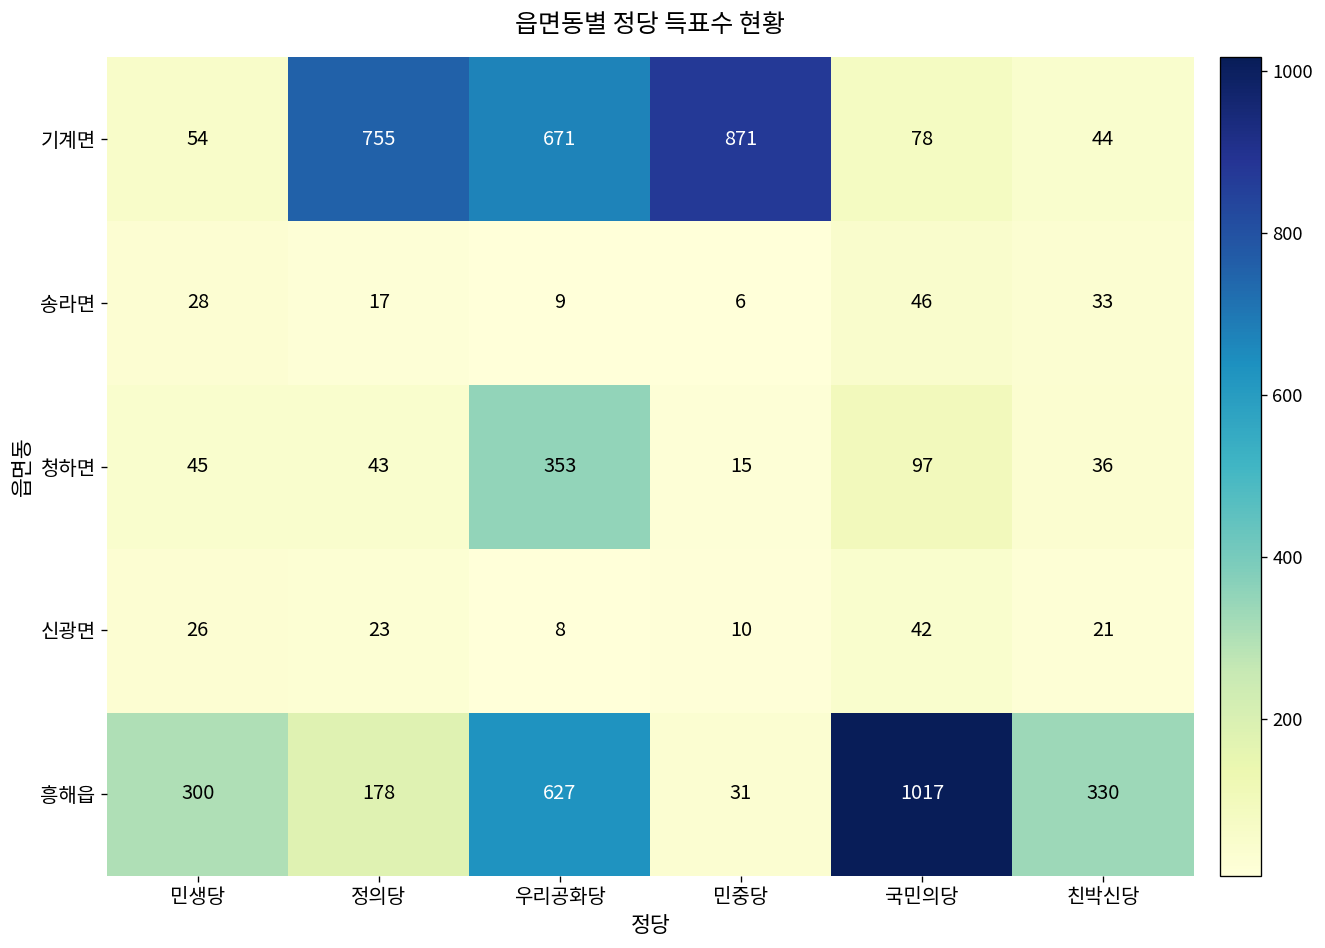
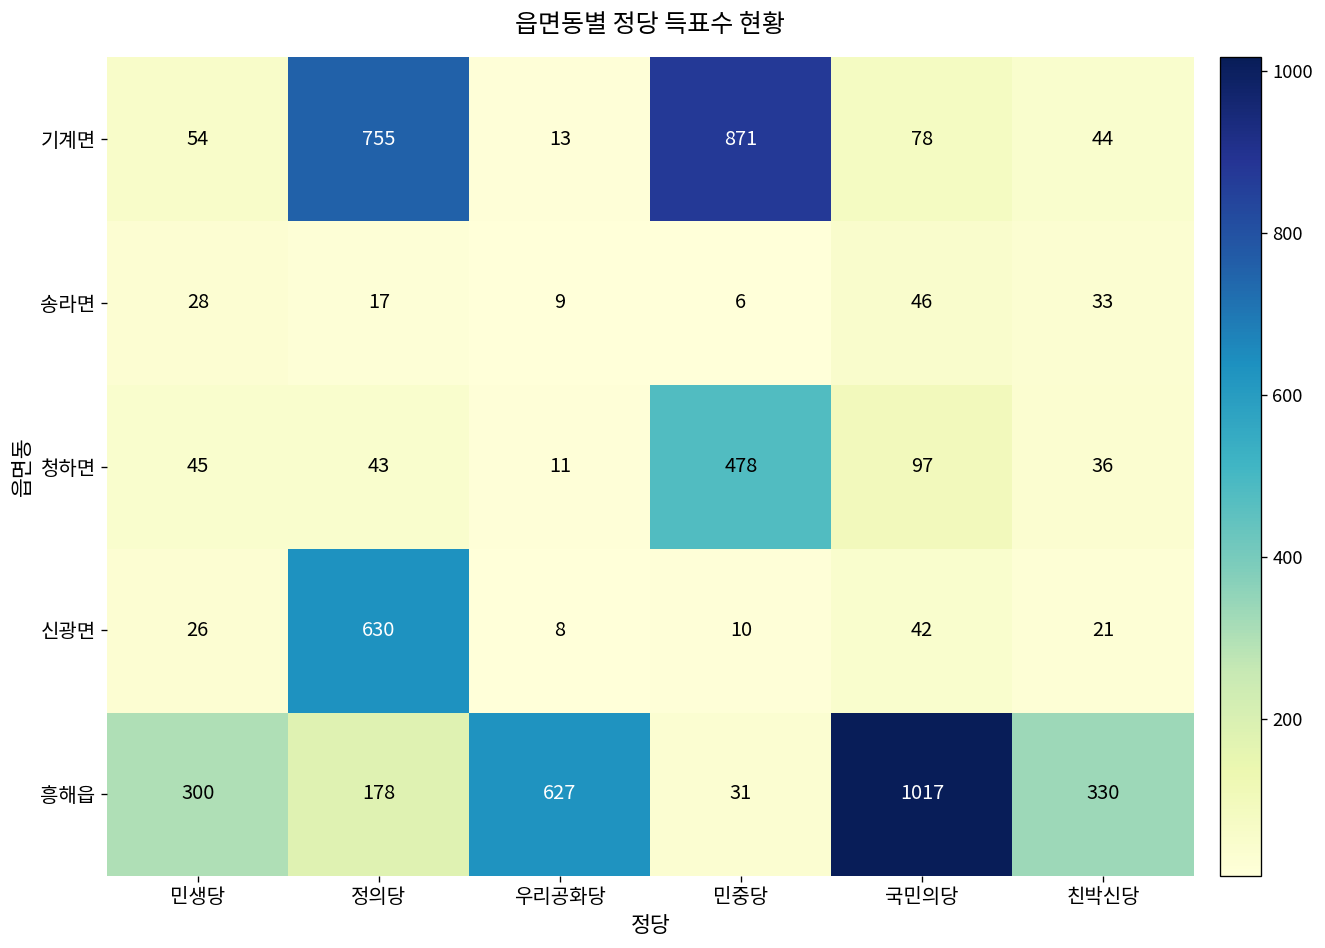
기계면, 우리공화당: 671 -> 13
청하면, 우리공화당: 353 -> 11
청하면, 민중당: 15 -> 478
신광면, 정의당: 23 -> 630
